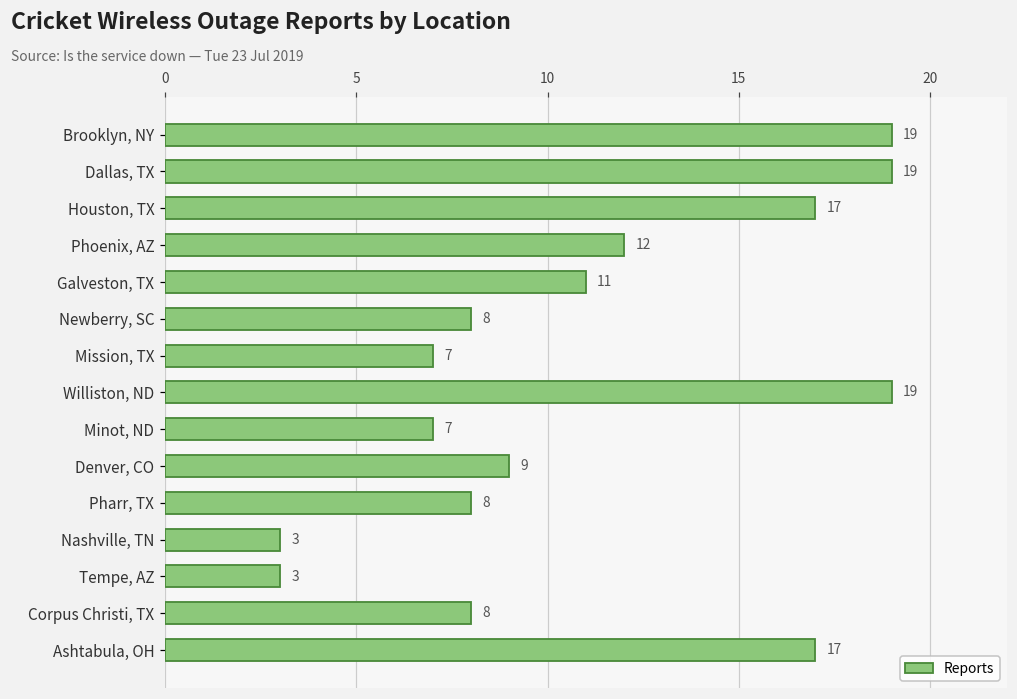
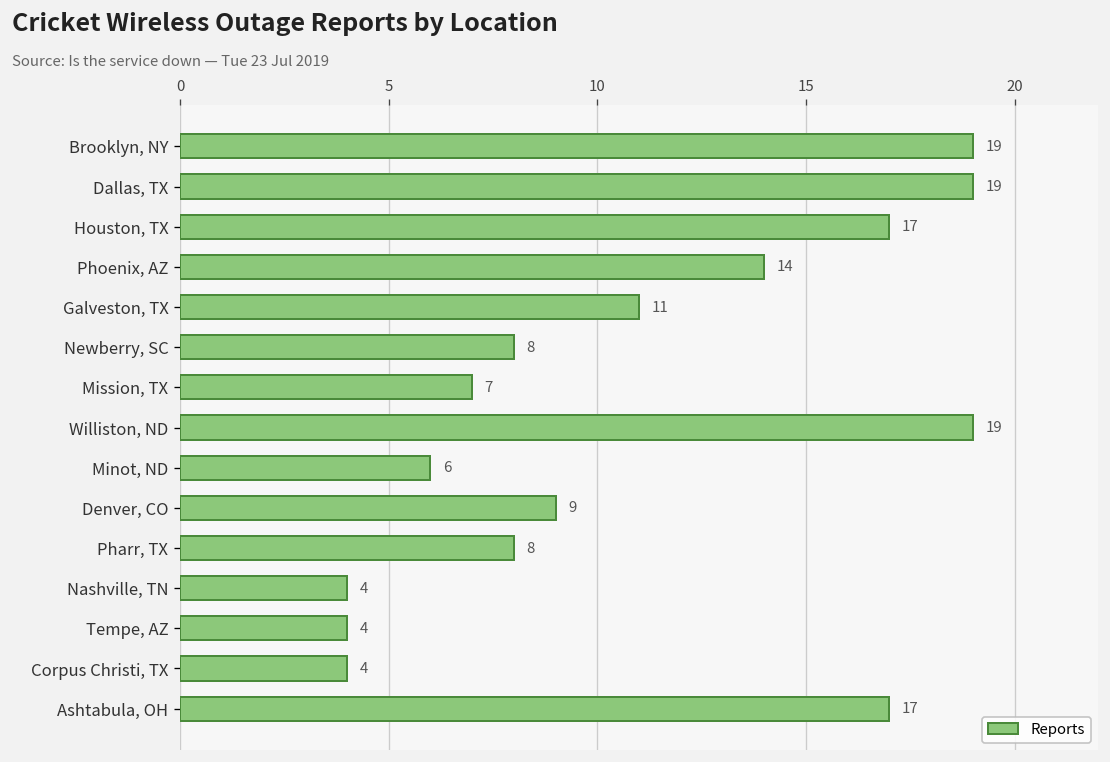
Phoenix, AZ: 12 -> 14
Minot, ND: 7 -> 6
Nashville, TN: 3 -> 4
Tempe, AZ: 3 -> 4
Corpus Christi, TX: 8 -> 4
